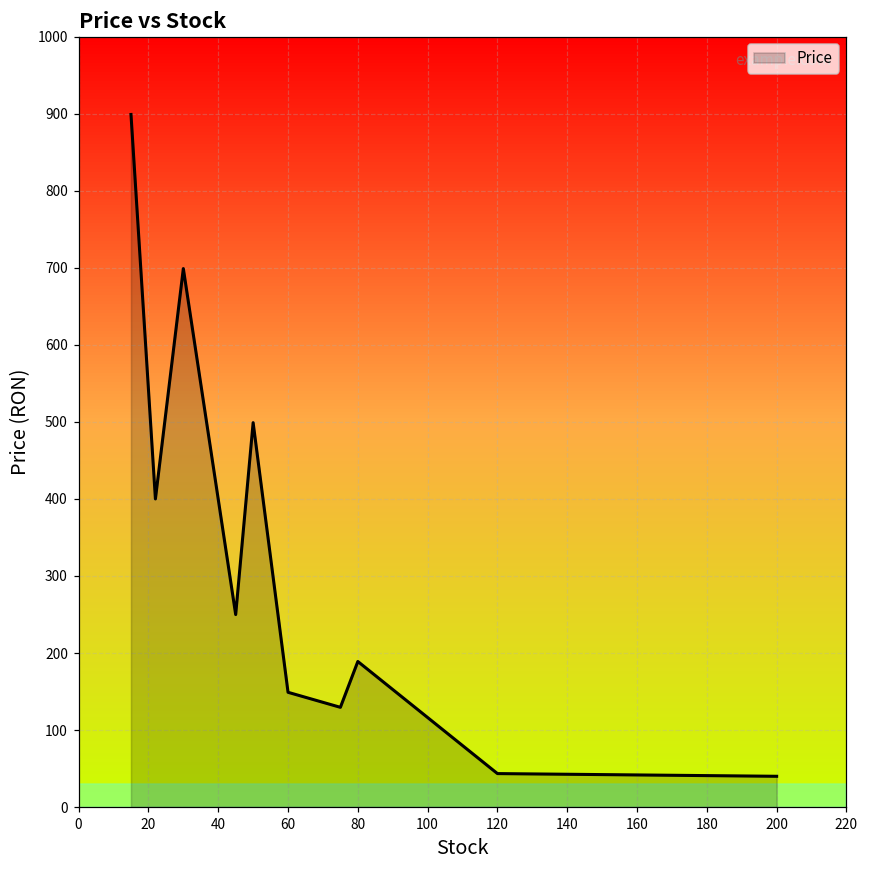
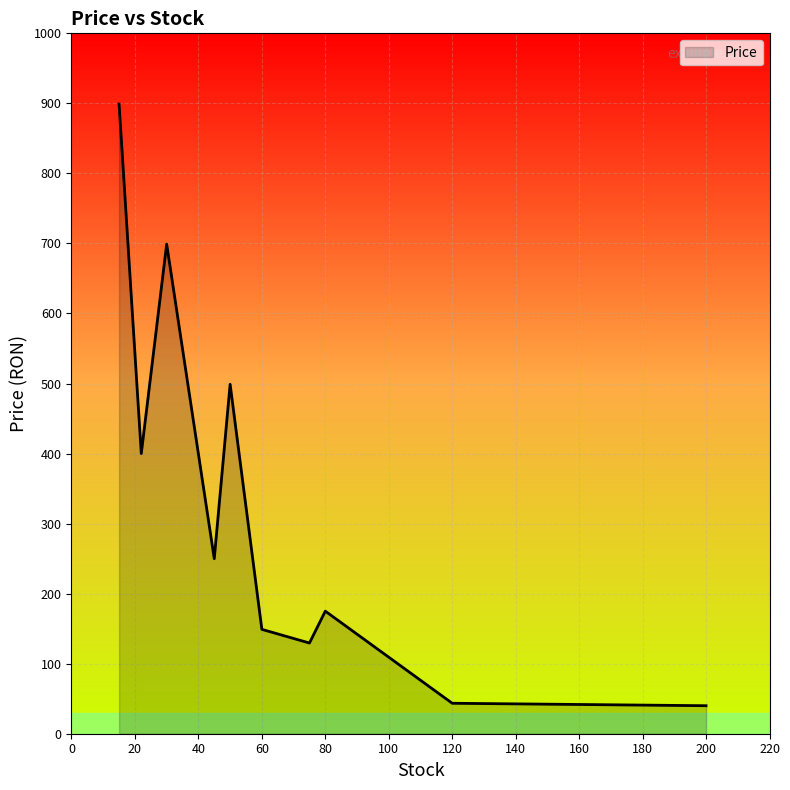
80: 190 -> 180
